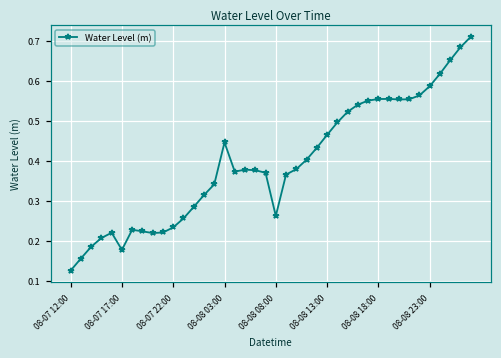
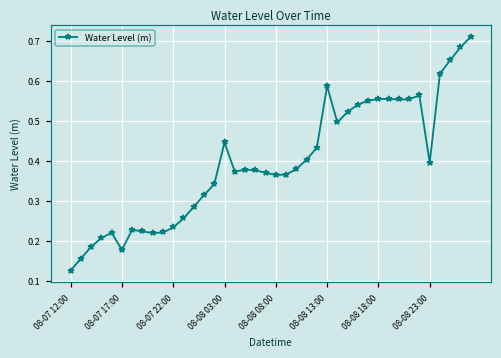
08-08 08:00: 0.26 -> 0.37
08-08 13:00: 0.47 -> 0.59
08-08 23:00: 0.59 -> 0.40
